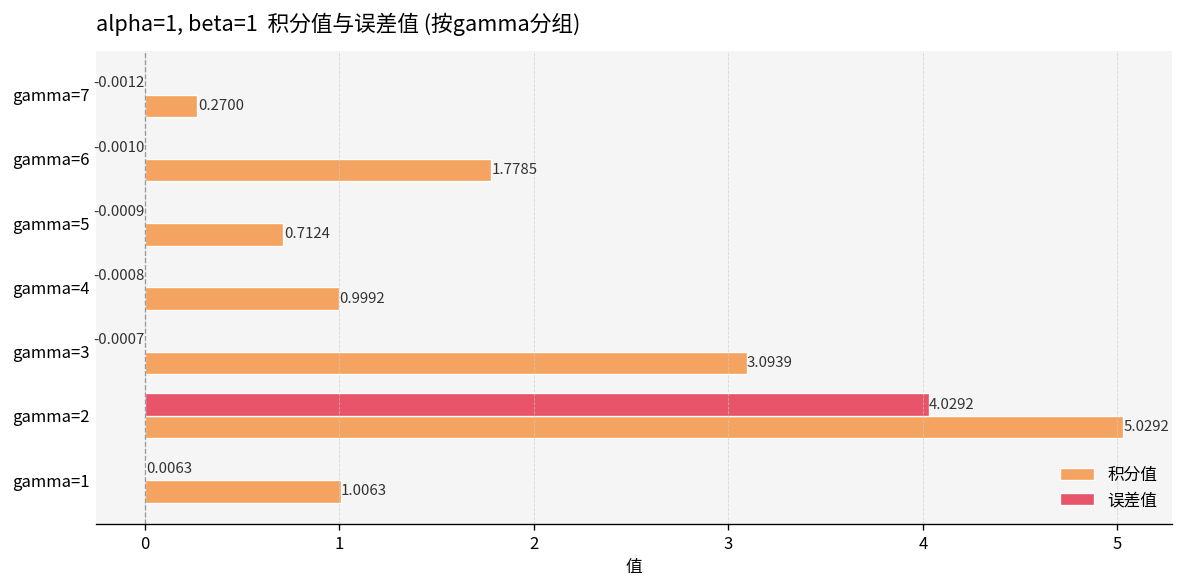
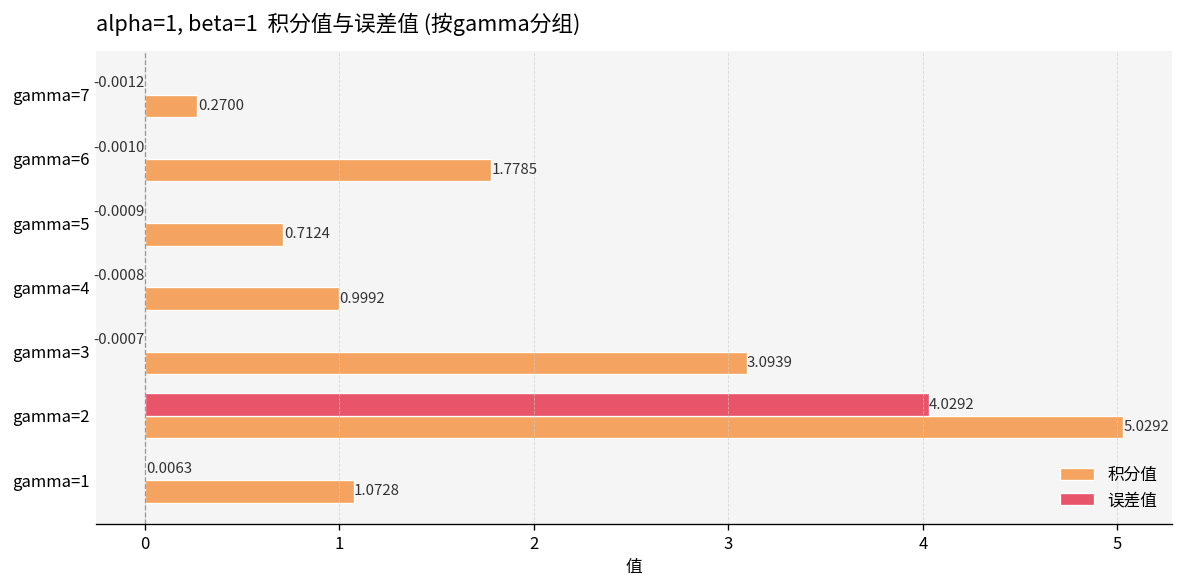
积分值, gamma=1: 1.0063 -> 1.0728
